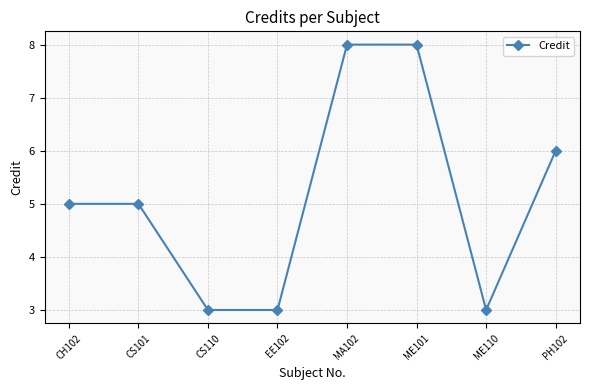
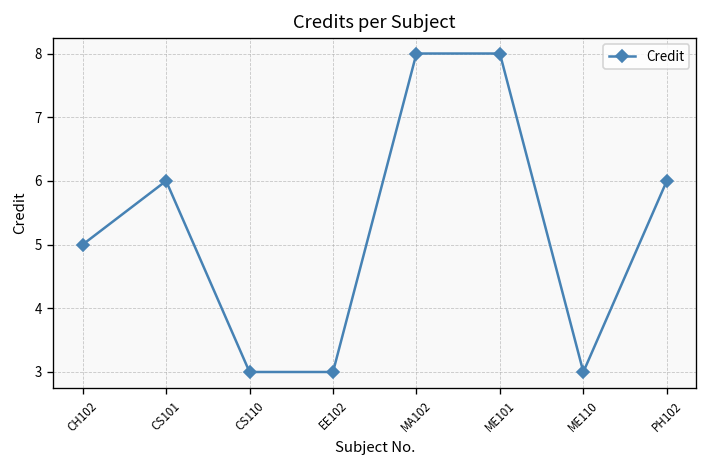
CS101: 5 -> 6
